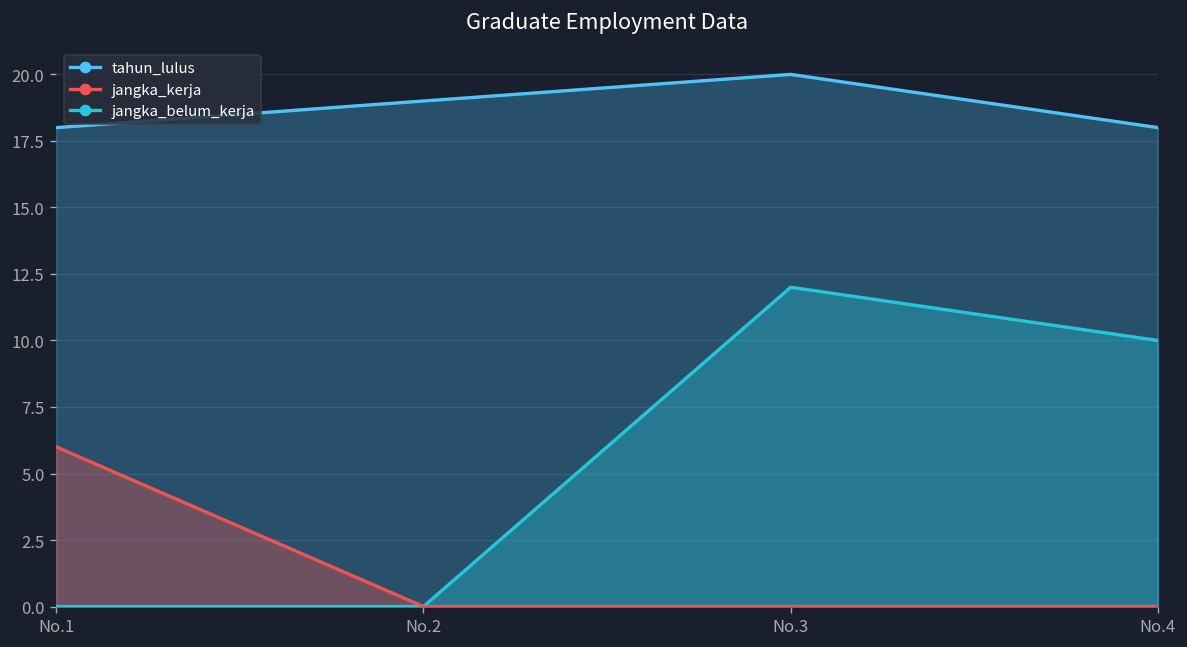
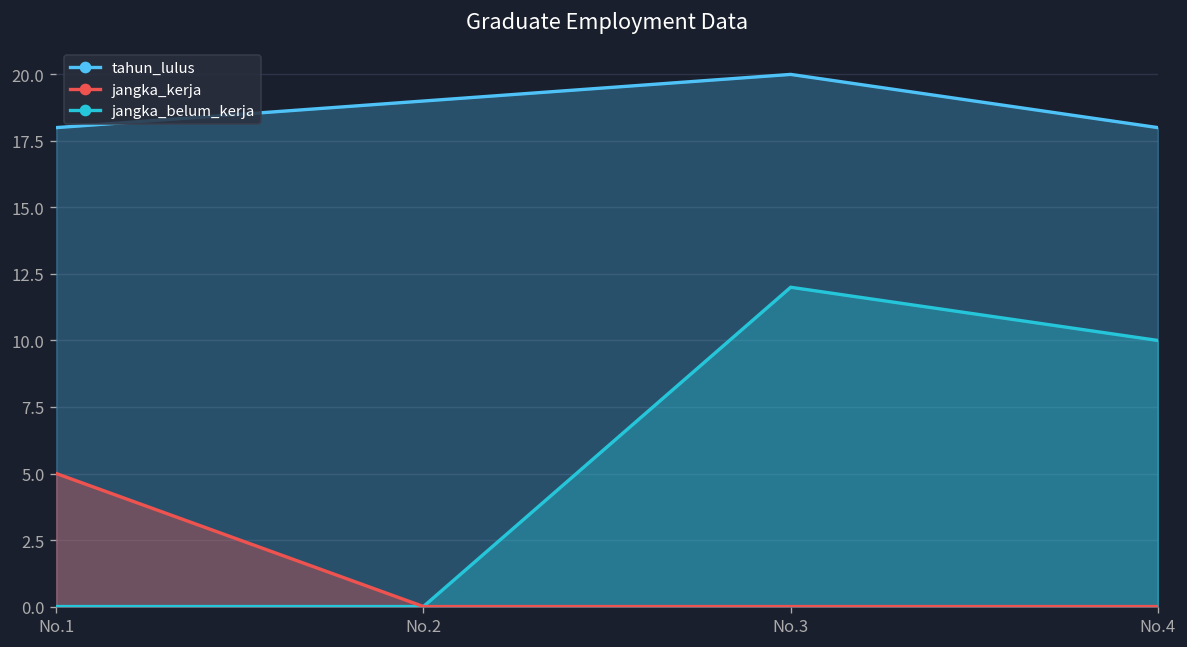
jangka_kerja, No.1: 6 -> 5
